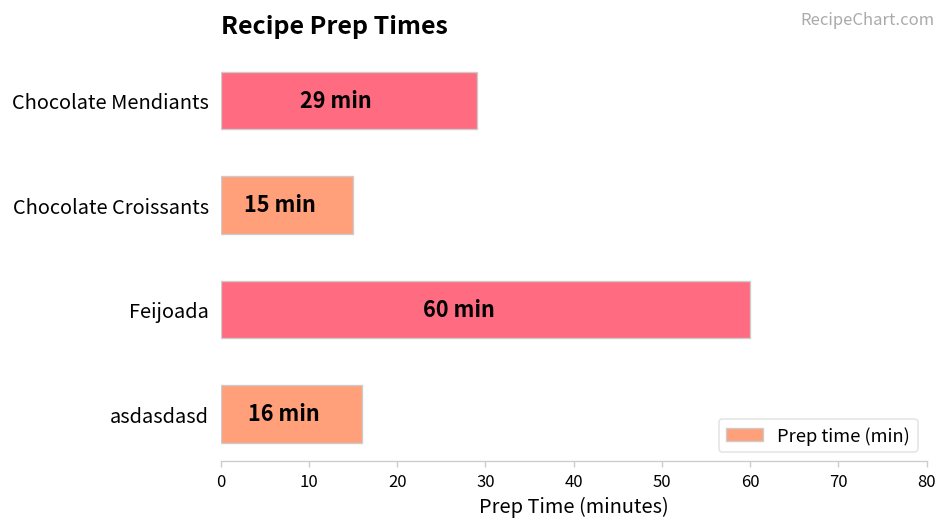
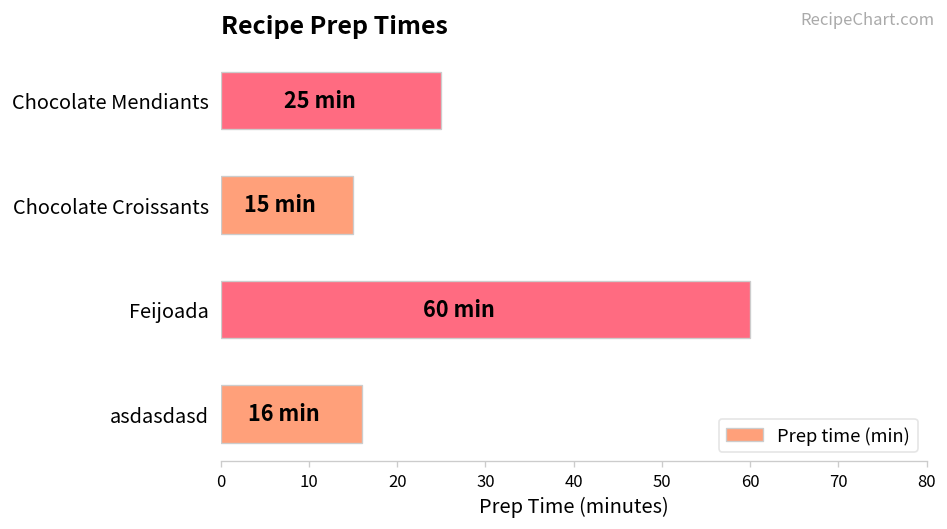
Chocolate Mendiants: 29 -> 25
